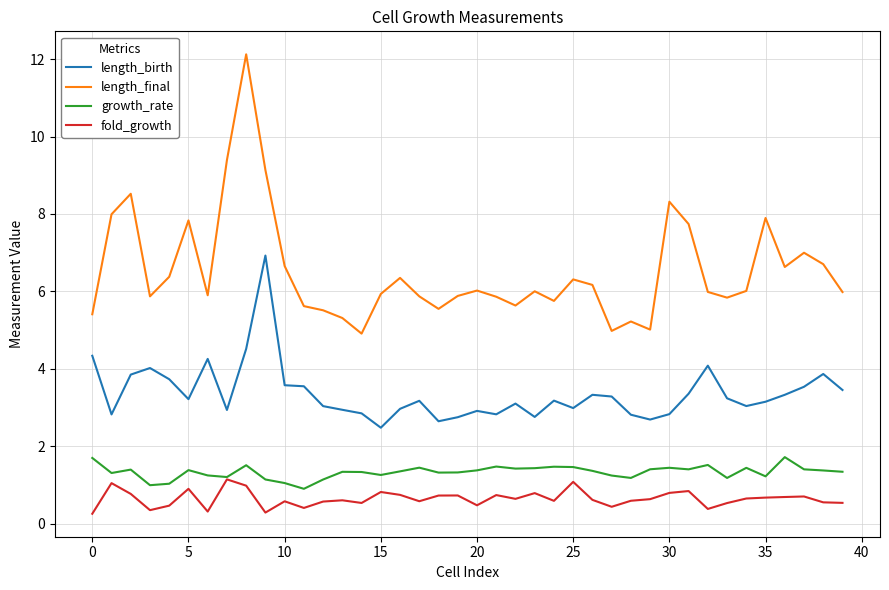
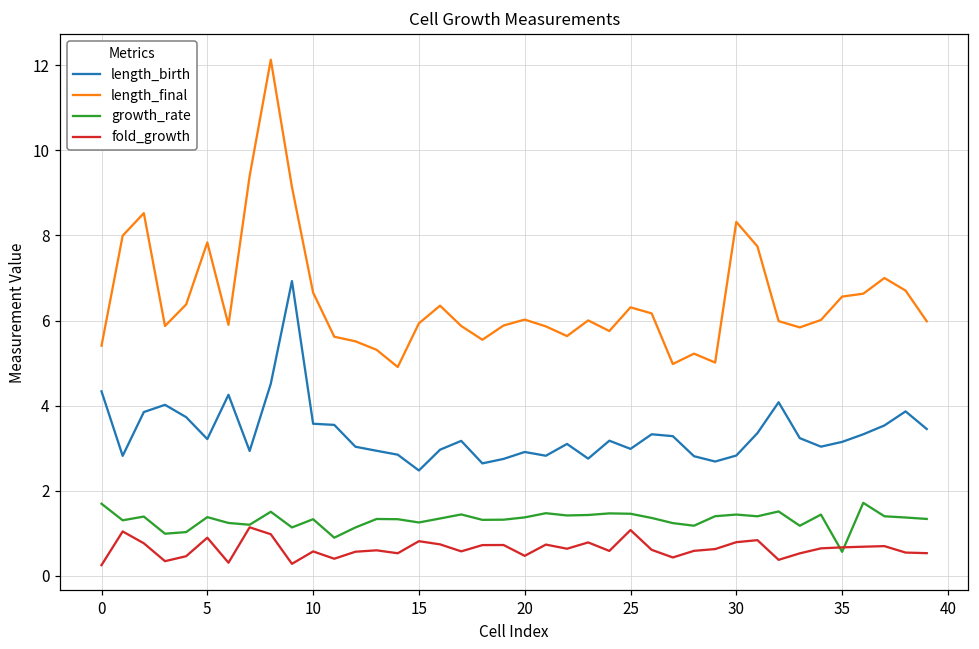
growth_rate, 10: 1.0 -> 1.3
length_final, 35: 7.9 -> 6.6
growth_rate, 35: 1.2 -> 0.6
